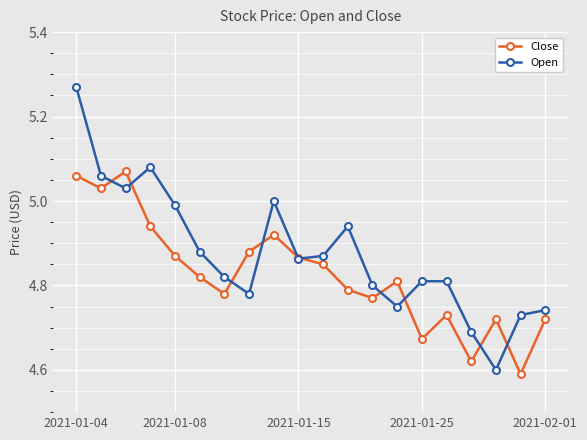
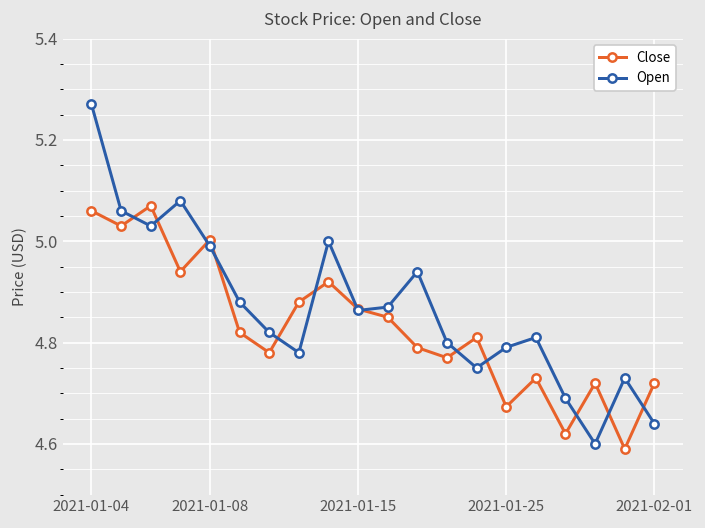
Close, 2021-01-08: 4.87 -> 5.00
Open, 2021-01-25: 4.81 -> 4.79
Open, 2021-02-01: 4.74 -> 4.64
